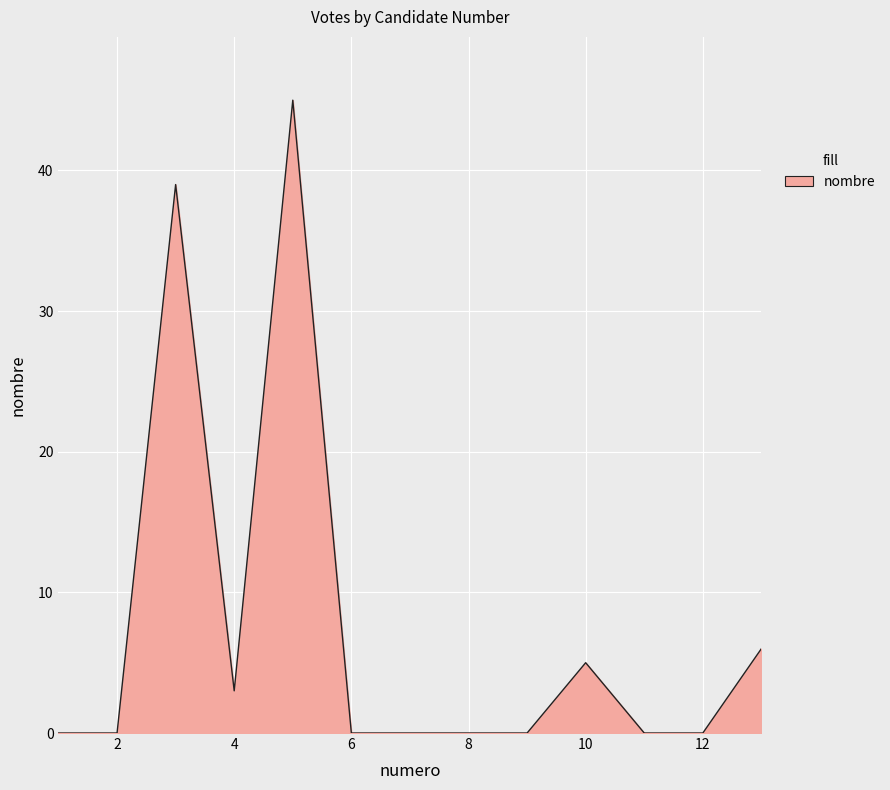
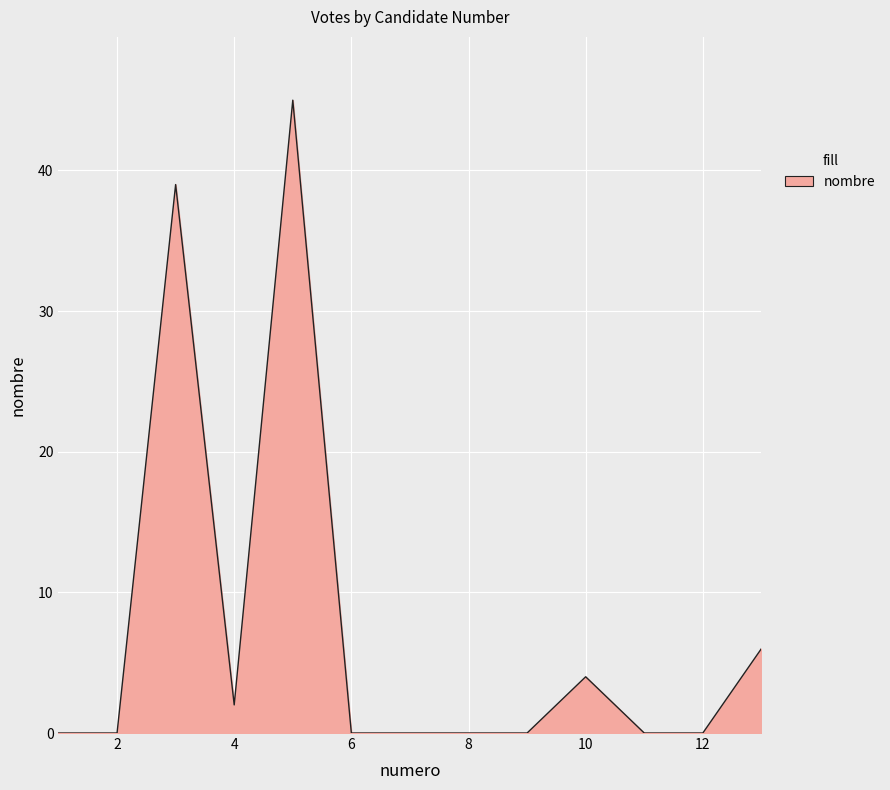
4: 3 -> 2
10: 5 -> 4
